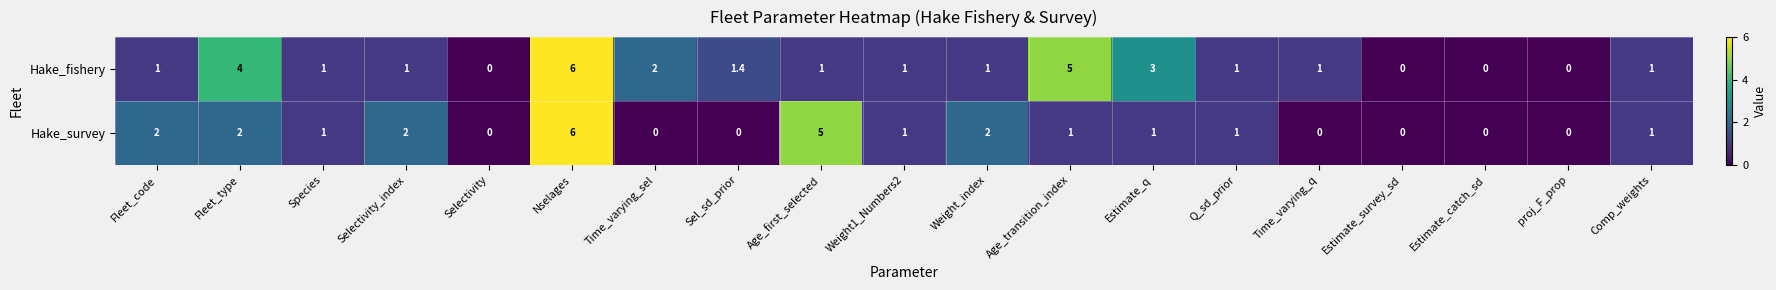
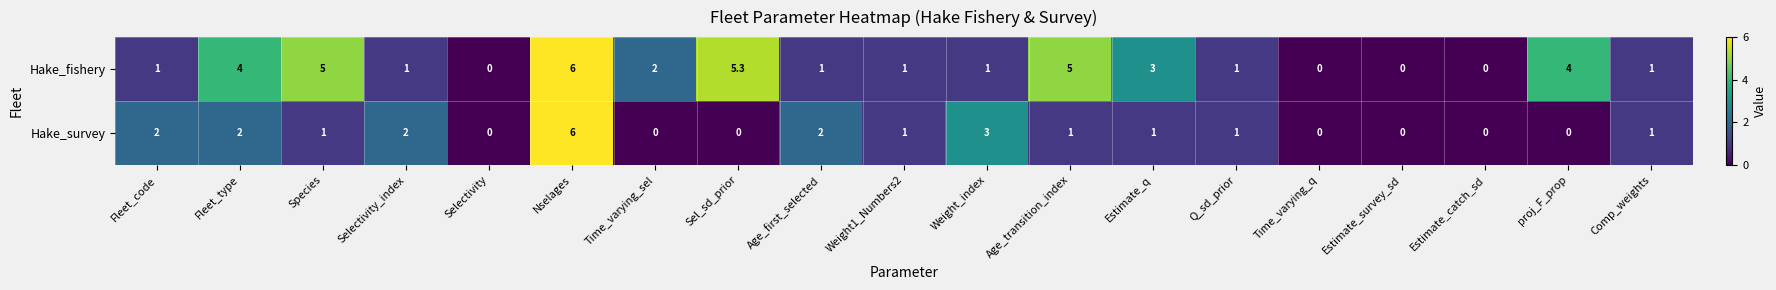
Hake_fishery, Species: 1 -> 5
Hake_fishery, Sel_sd_prior: 1.4 -> 5.3
Hake_fishery, Time_varying_q: 1 -> 0
Hake_fishery, proj_F_prop: 0 -> 4
Hake_survey, Age_first_selected: 5 -> 2
Hake_survey, Weight_index: 2 -> 3
